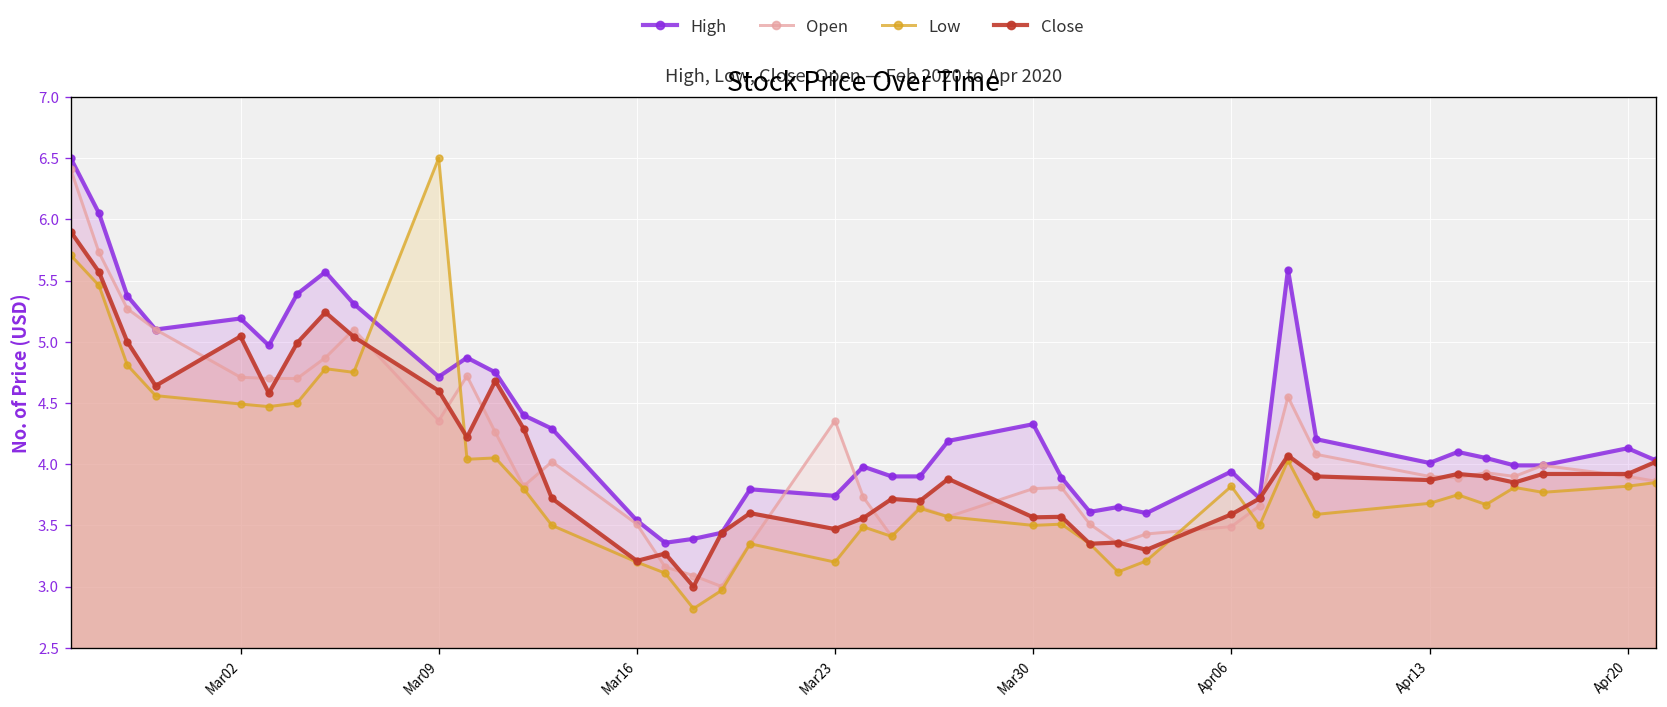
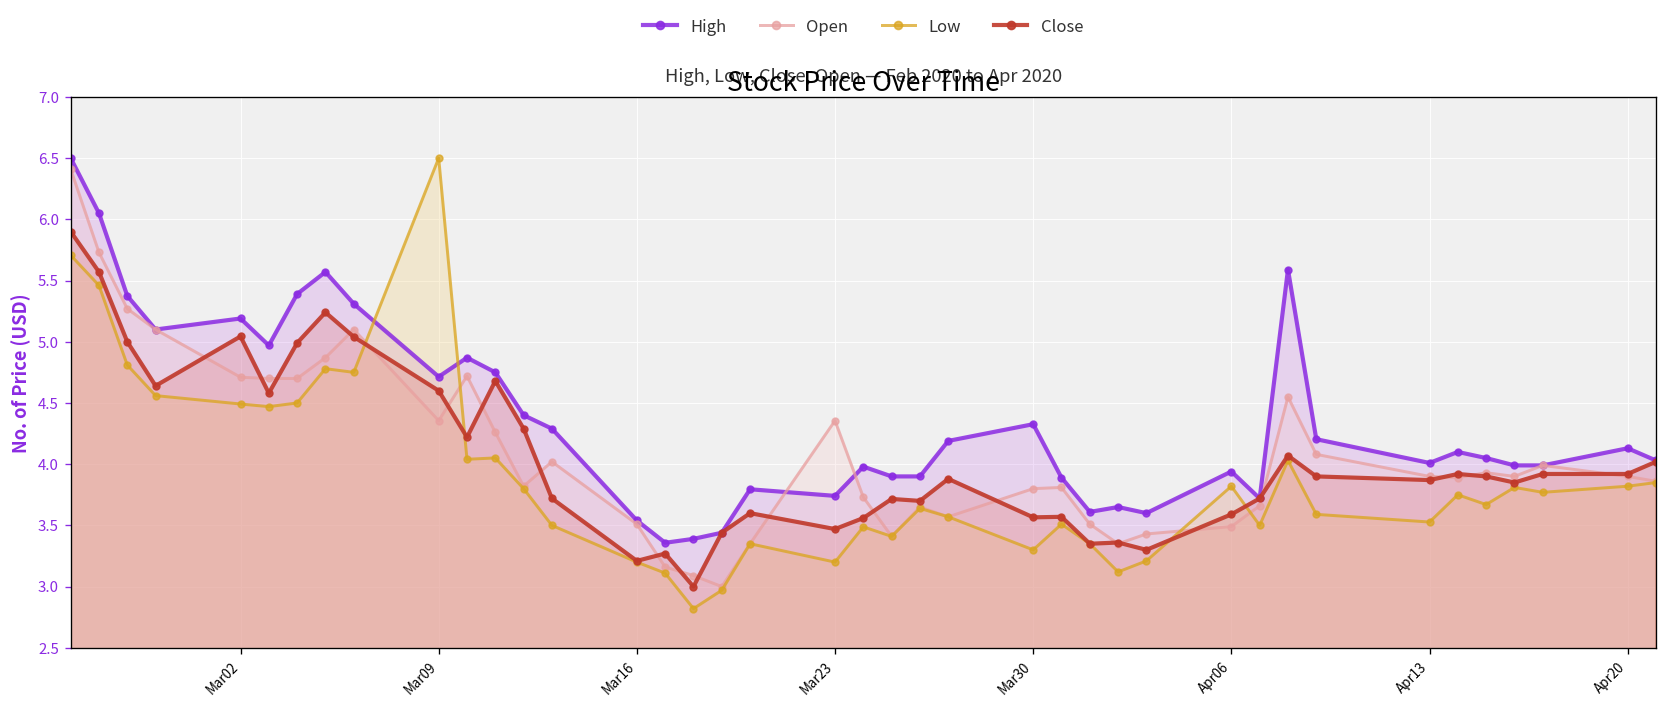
Low, Mar30: 3.5 -> 3.3
Low, Apr13: 3.68 -> 3.53
